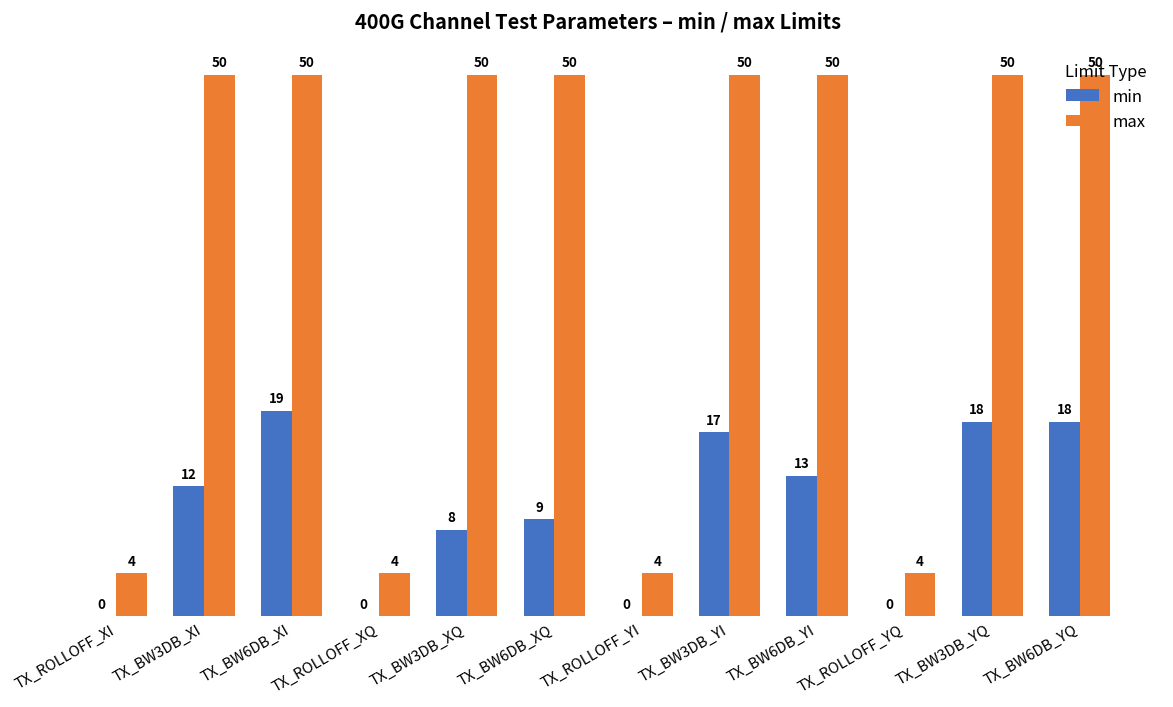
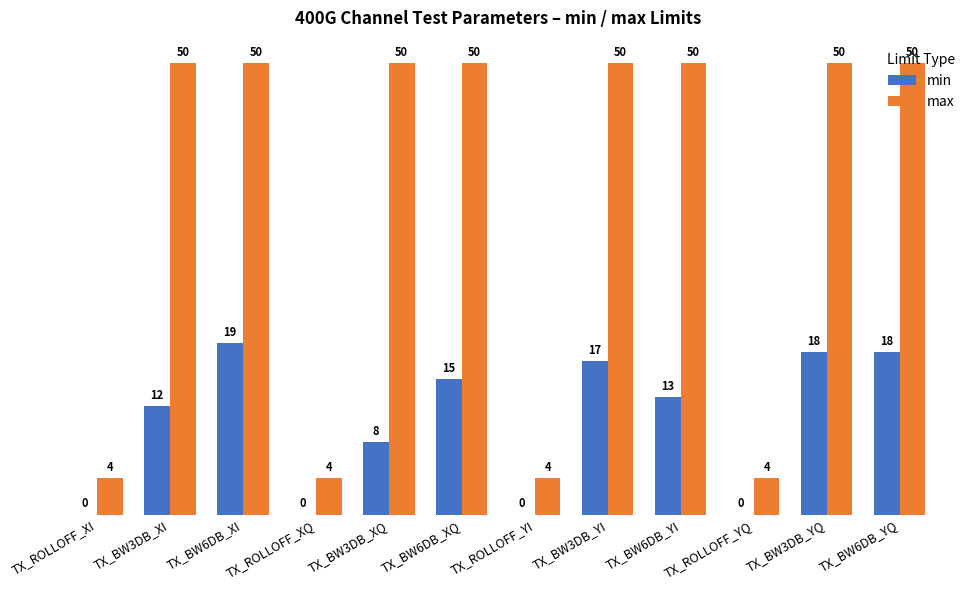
min, TX_BW6DB_XQ: 9 -> 15
